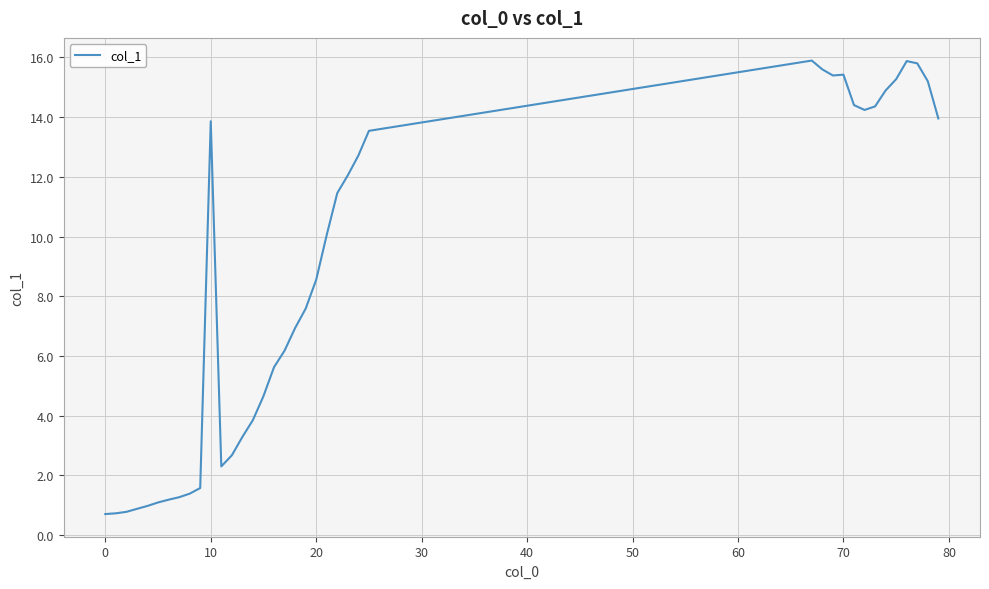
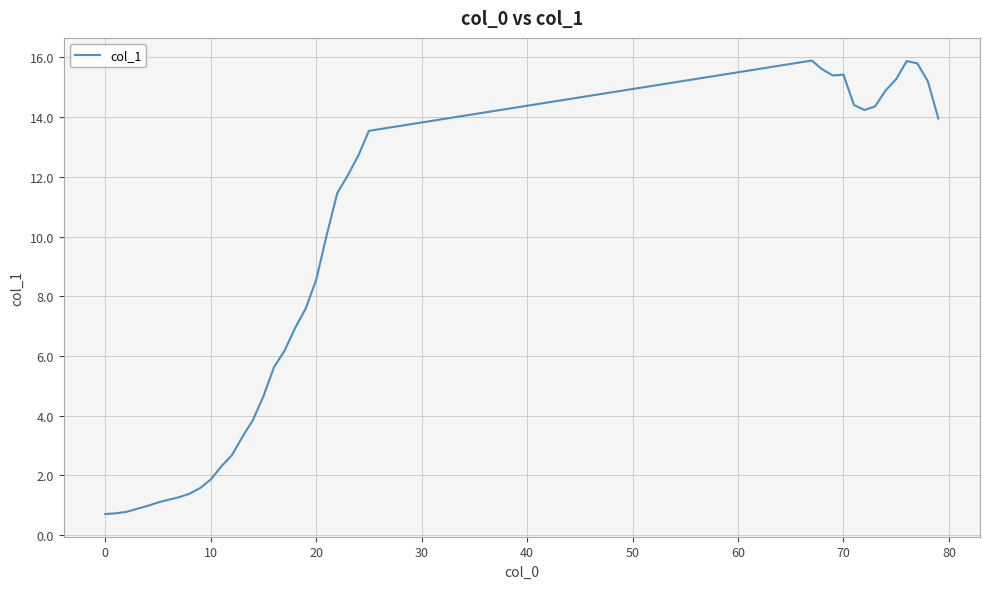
10: 13.9 -> 1.9
